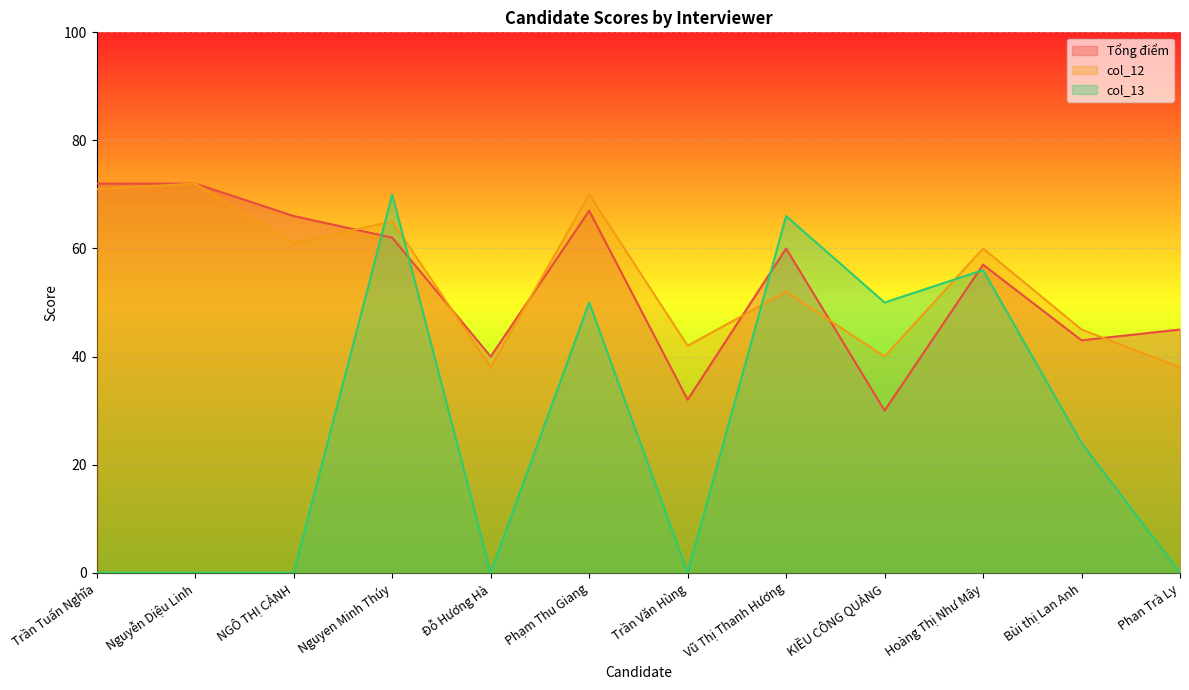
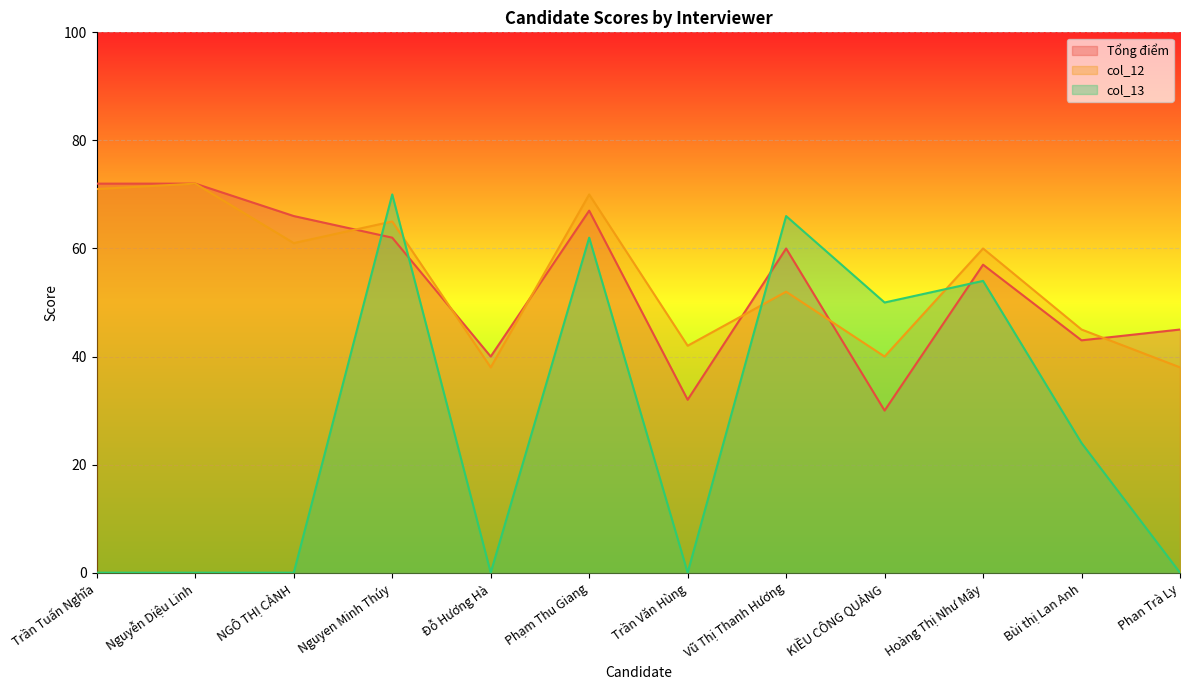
col_13, Phạm Thu Giang: 50 -> 62
col_13, Hoàng Thị Như Mây: 56 -> 54
